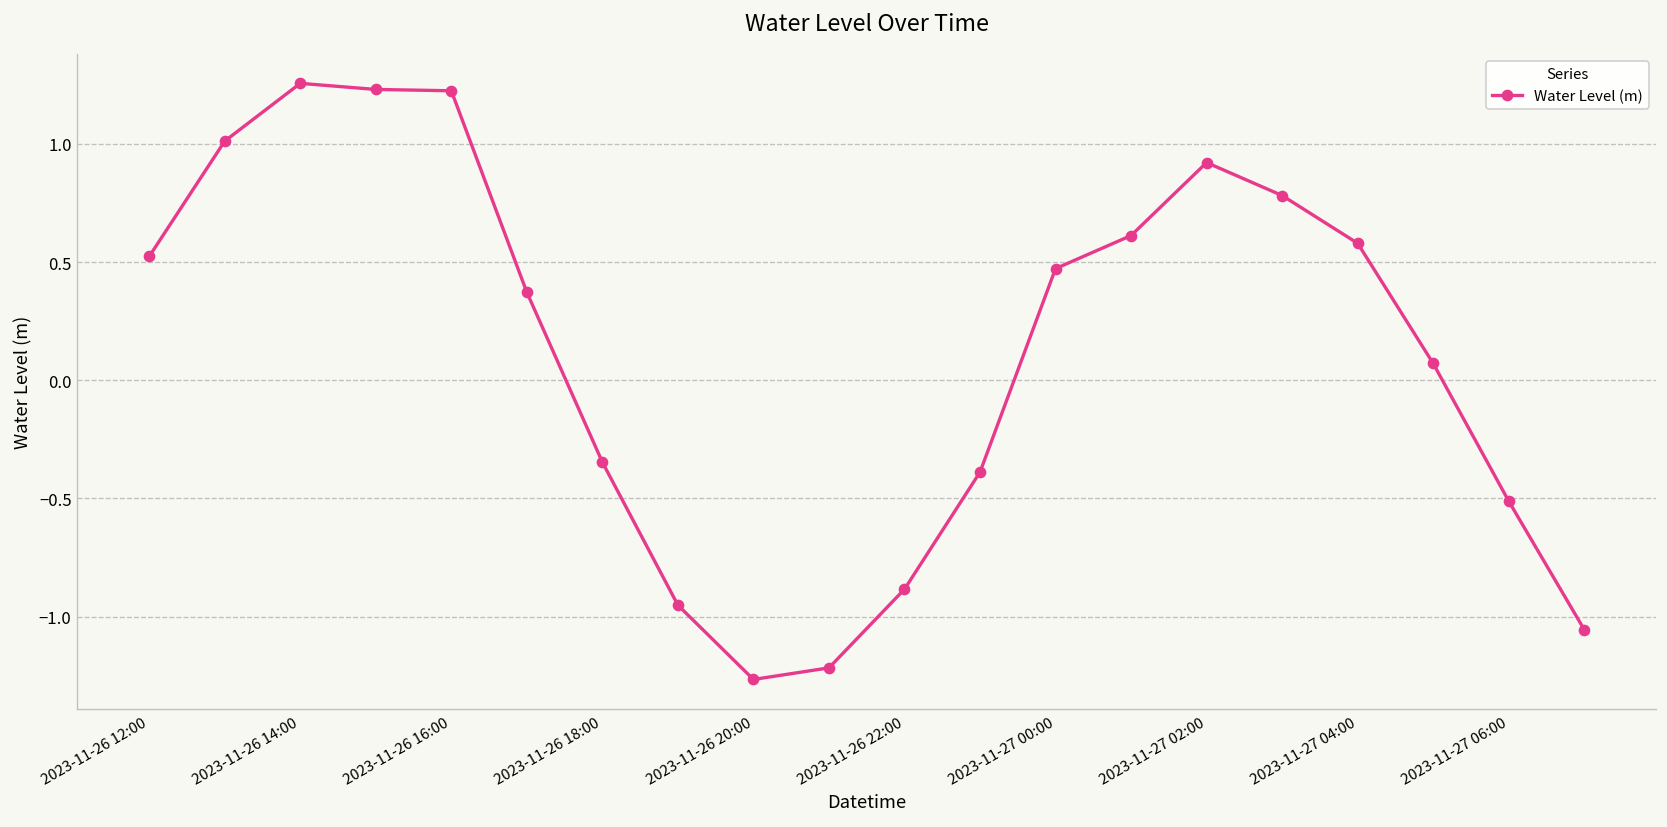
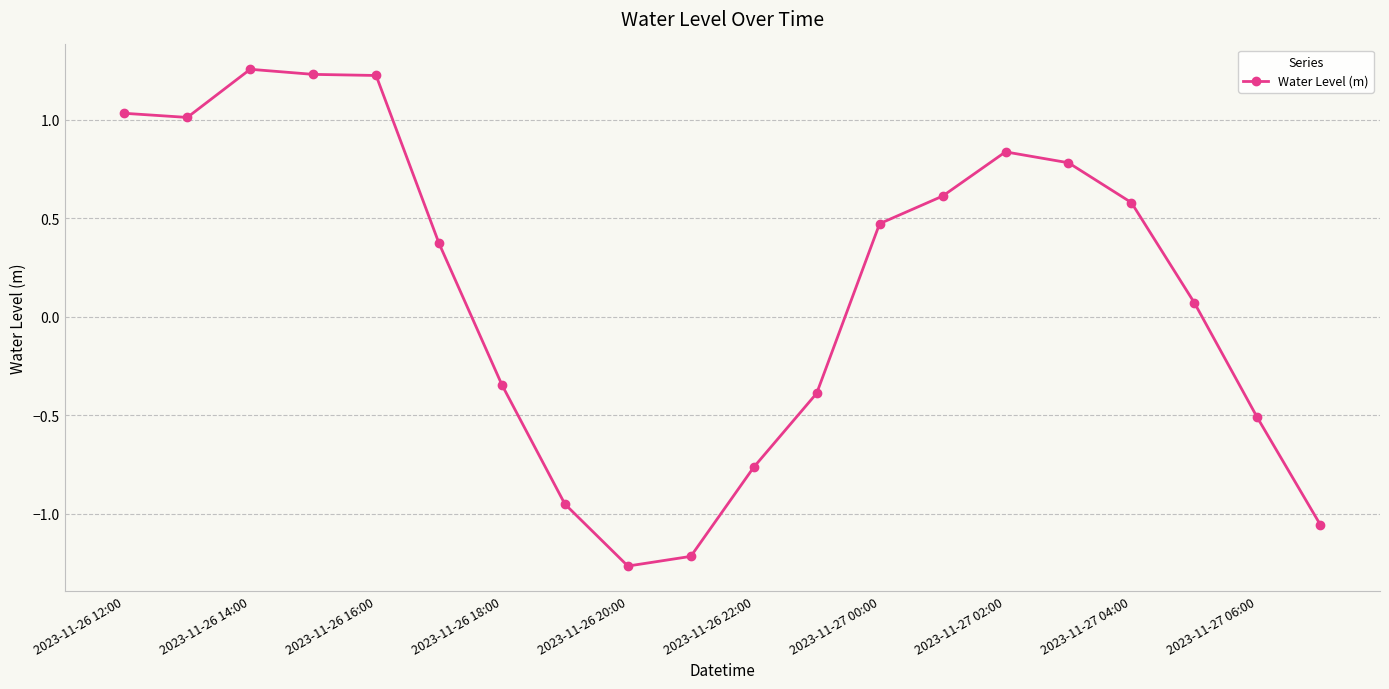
2023-11-26 12:00: 0.52 -> 1.03
2023-11-26 22:00: -0.88 -> -0.76
2023-11-27 02:00: 0.92 -> 0.84
